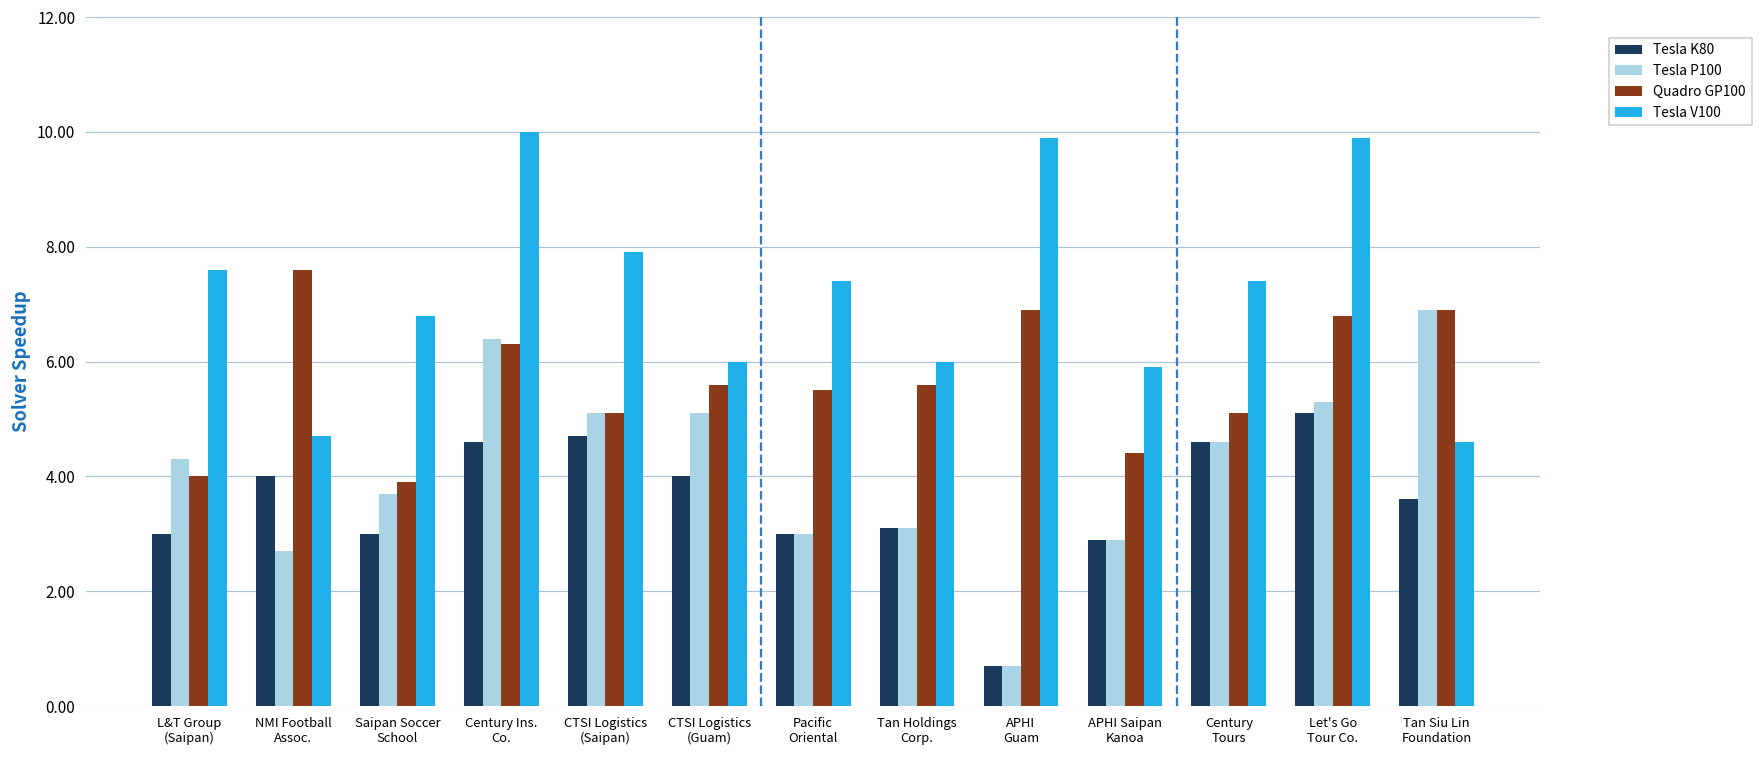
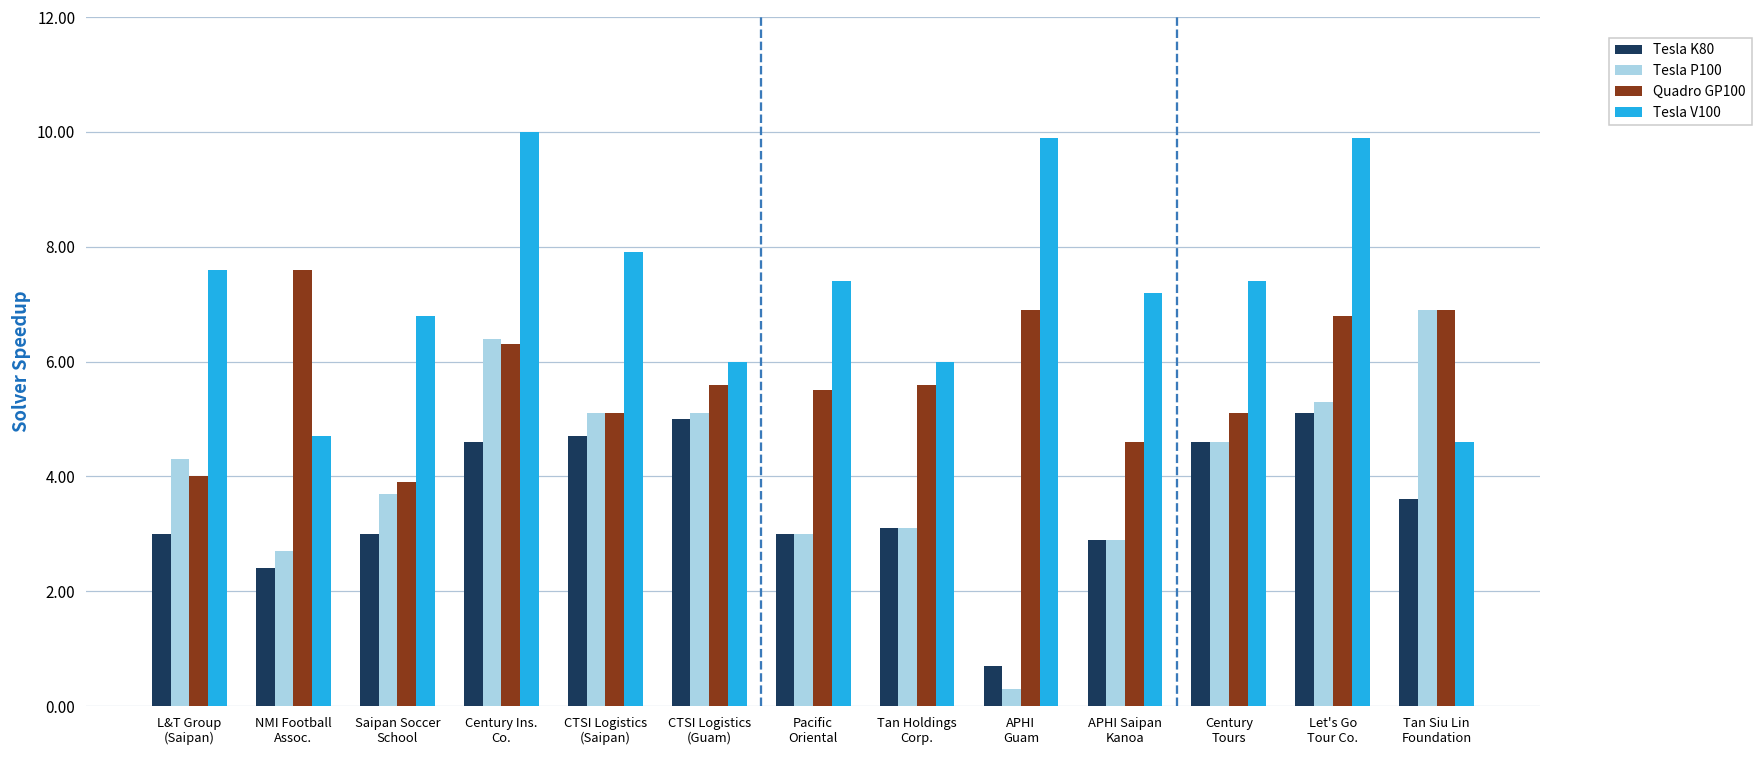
Tesla K80, NMI Football Assoc.: 4.0 -> 2.4
Tesla K80, CTSI Logistics (Guam): 4 -> 5
Tesla P100, APHI Guam: 0.7 -> 0.3
Quadro GP100, APHI Saipan Kanoa: 4.4 -> 4.6
Tesla V100, APHI Saipan Kanoa: 5.9 -> 7.2
